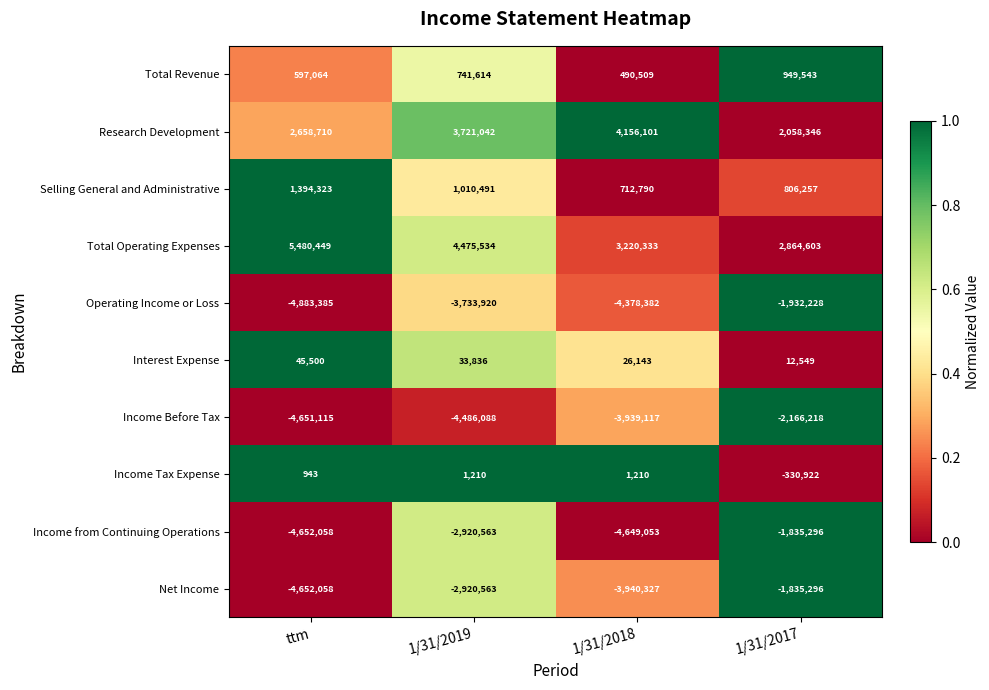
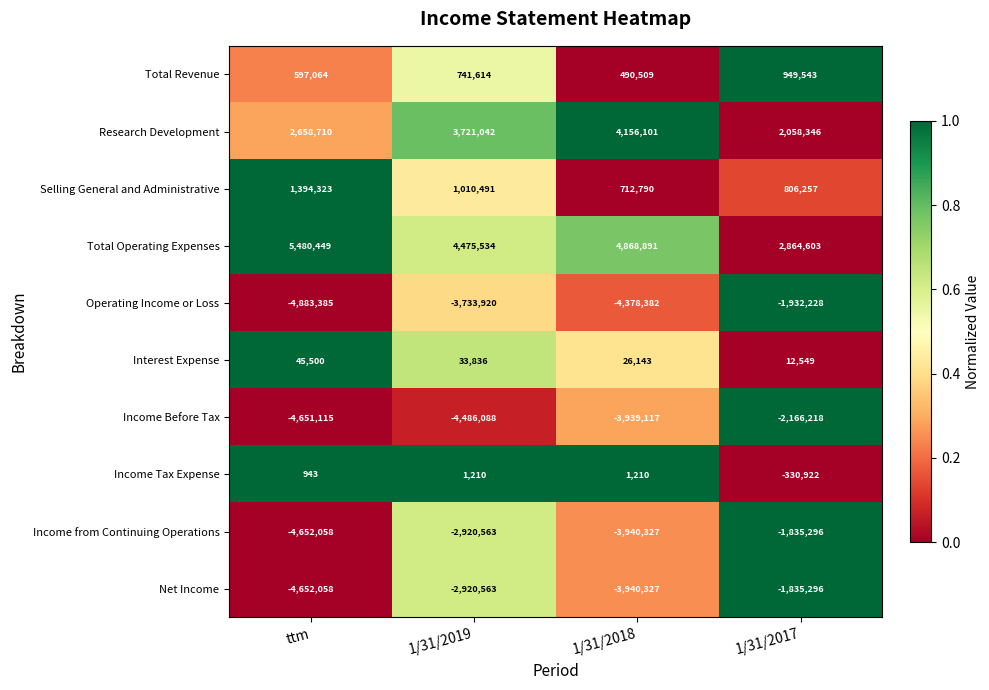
Total Operating Expenses, 1/31/2018: 3,220,333 -> 4,868,891
Income from Continuing Operations, 1/31/2018: -4,649,053 -> -3,940,327
